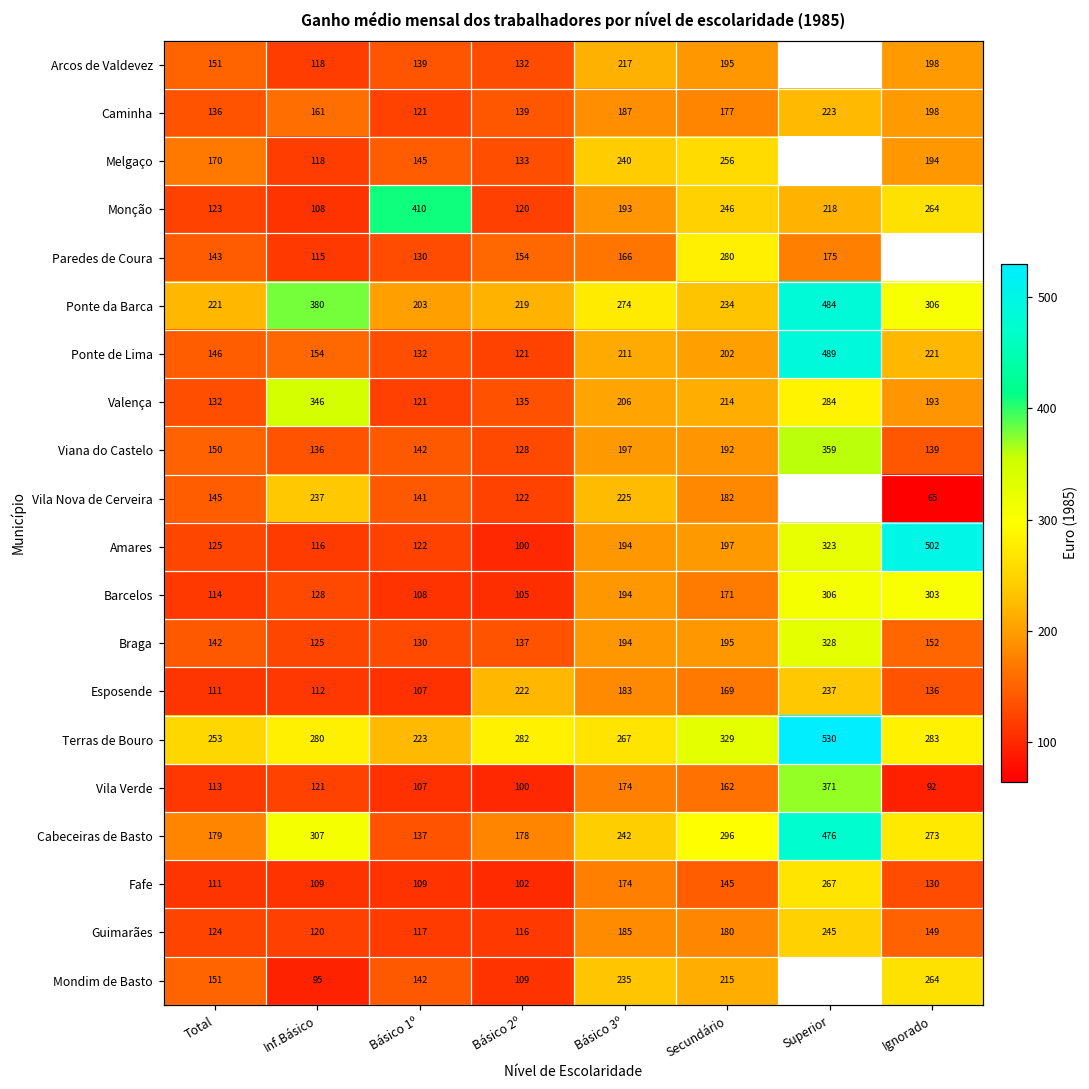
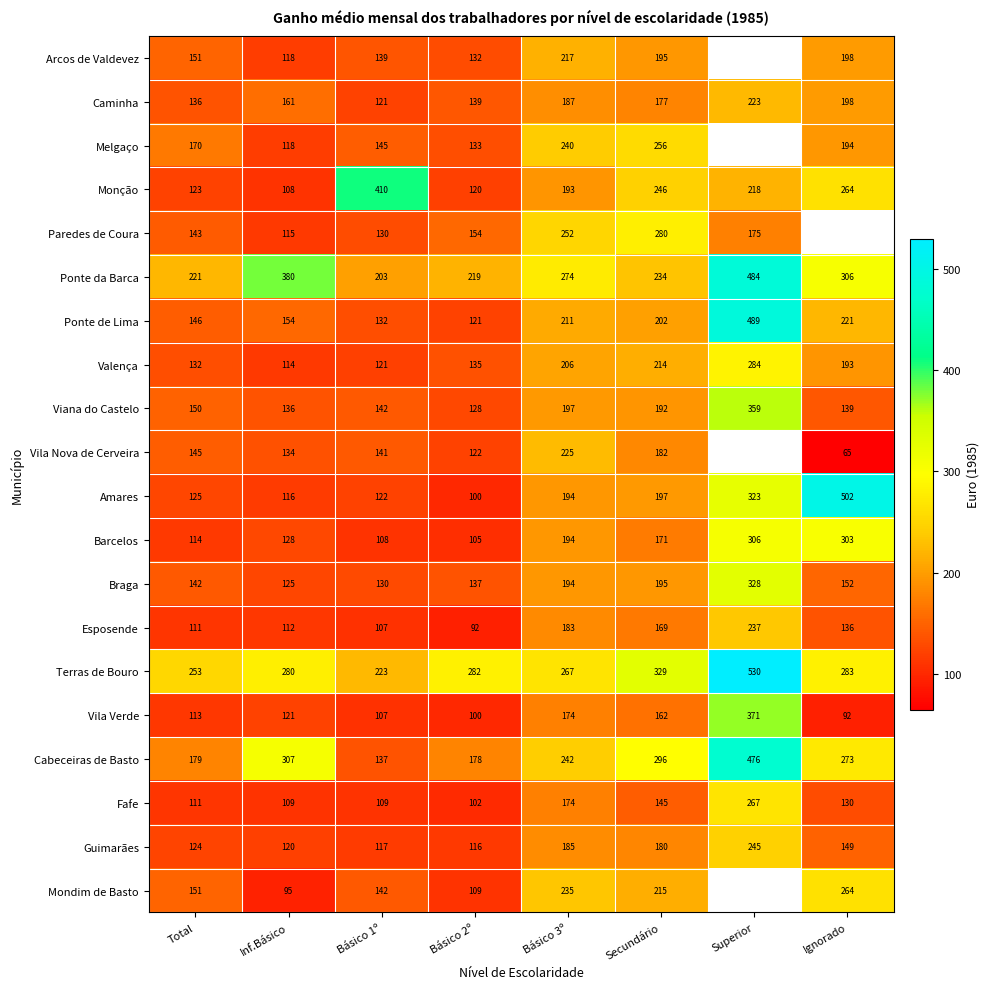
Paredes de Coura, Básico 3º: 166 -> 252
Valença, Inf.Básico: 346 -> 114
Vila Nova de Cerveira, Inf.Básico: 237 -> 134
Esposende, Básico 2º: 222 -> 92
